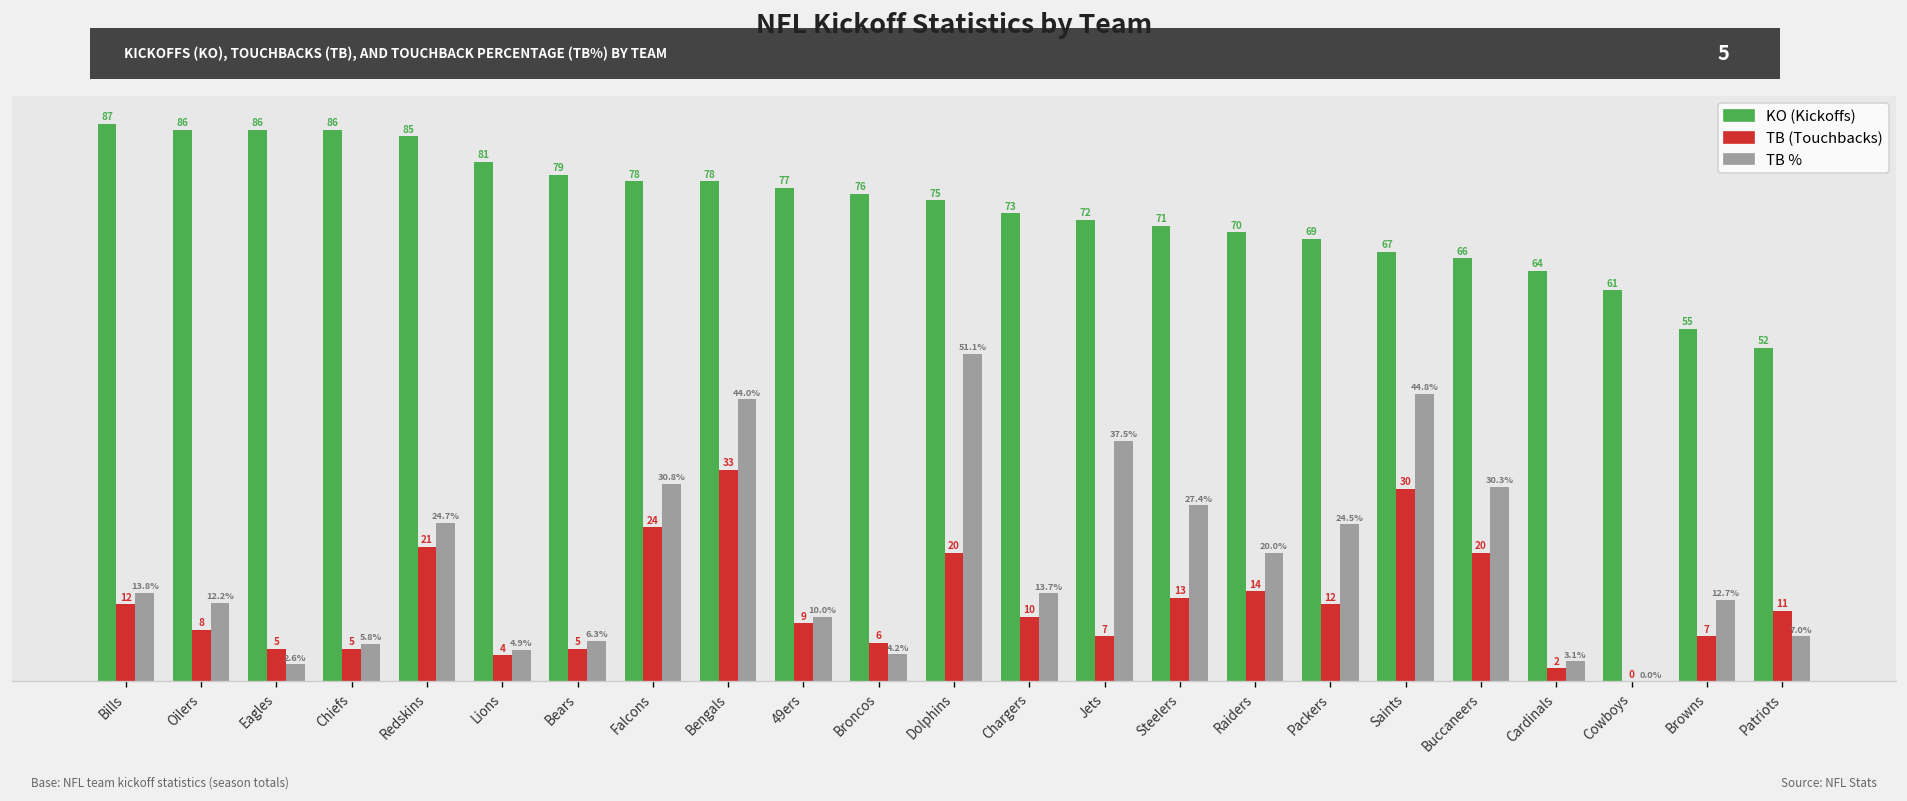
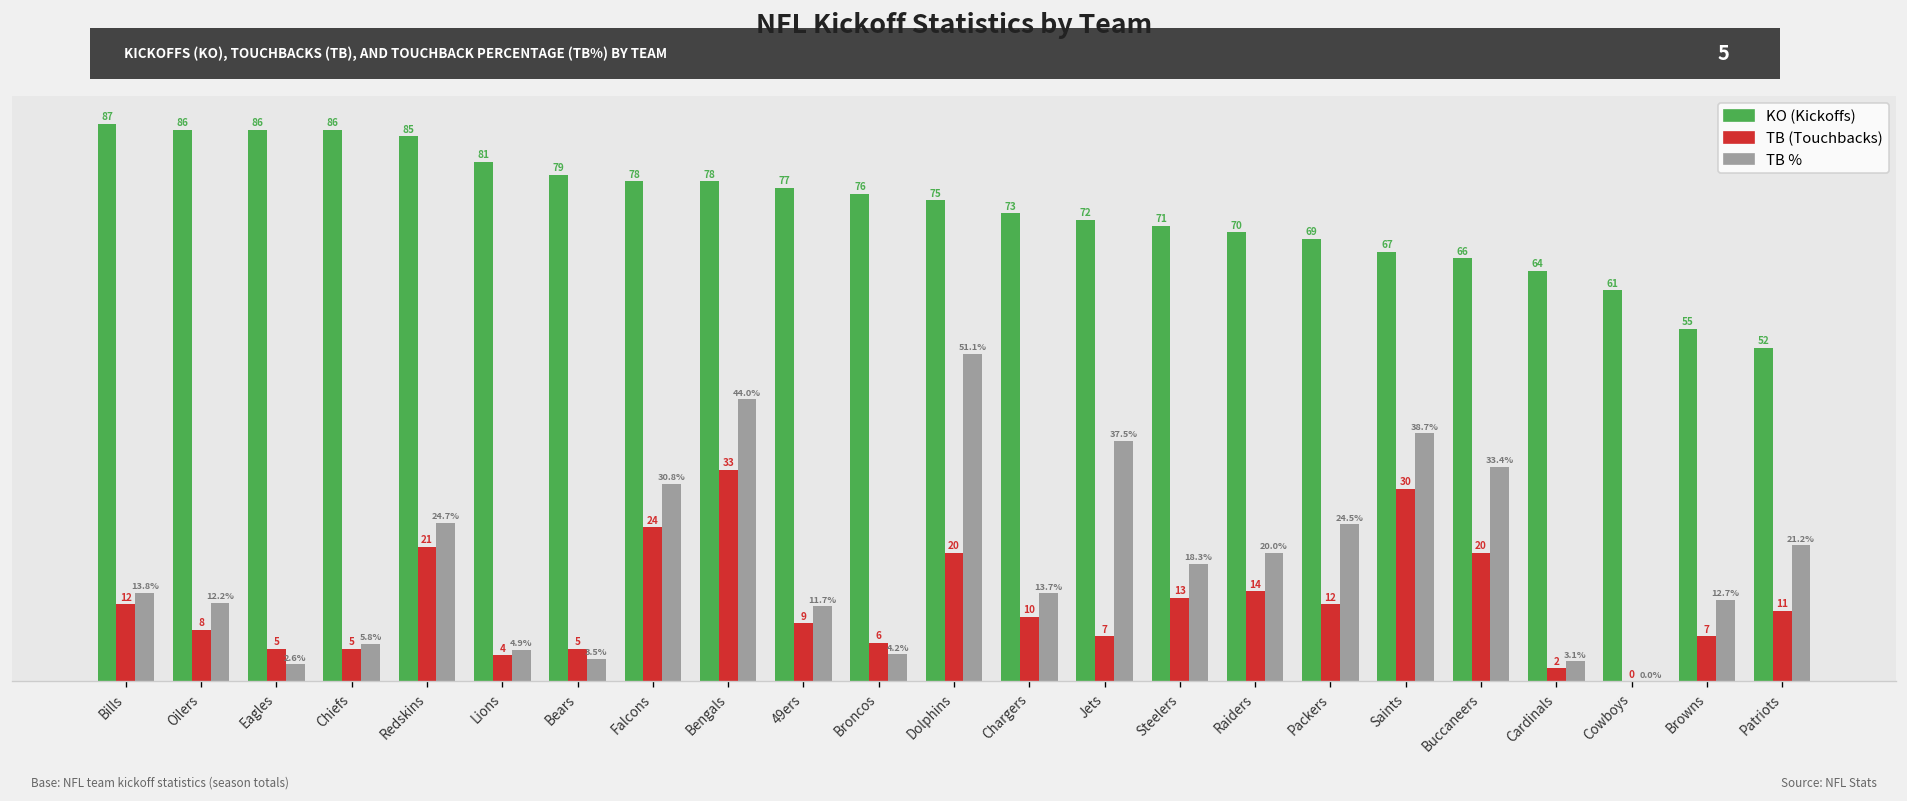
TB %, Bears: 6.3% -> 3.5%
TB %, 49ers: 10.0% -> 11.7%
TB %, Steelers: 27.4% -> 18.3%
TB %, Saints: 44.8% -> 38.7%
TB %, Buccaneers: 30.3% -> 33.4%
TB %, Patriots: 7.0% -> 21.2%
